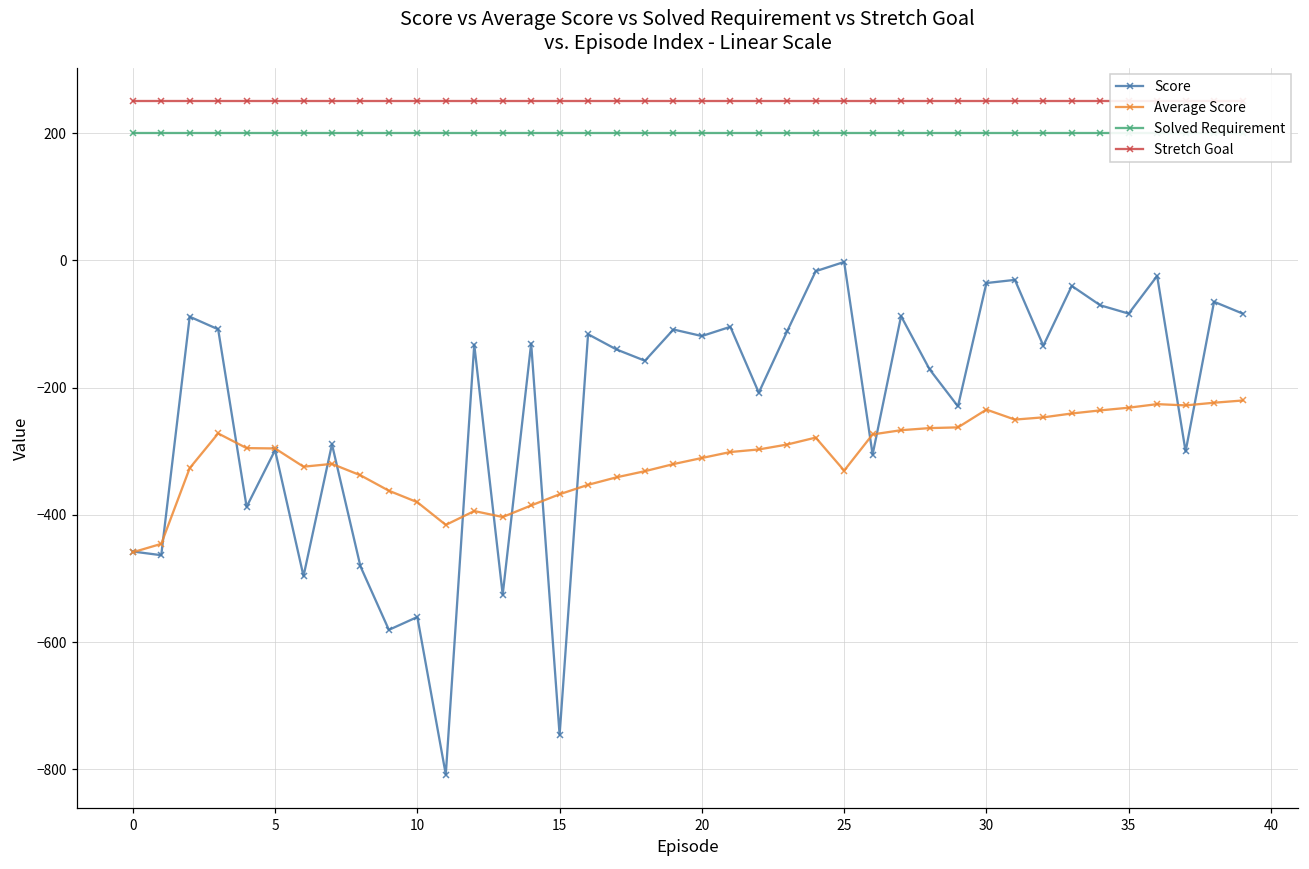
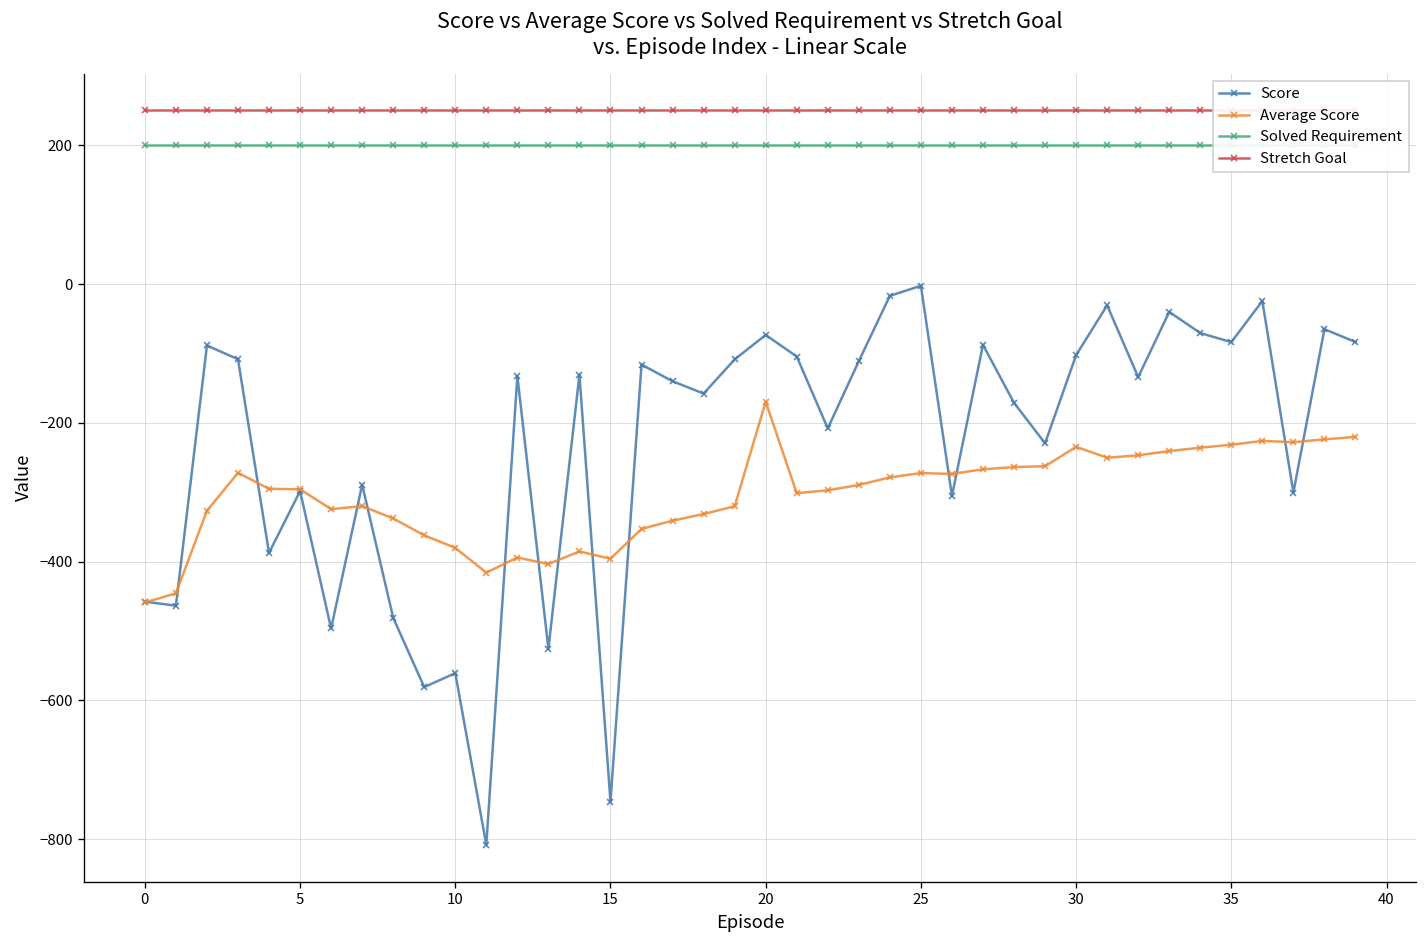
Average Score, 15: -370 -> -400
Score, 20: -120 -> -70
Average Score, 20: -310 -> -170
Average Score, 25: -330 -> -270
Score, 30: -40 -> -100
